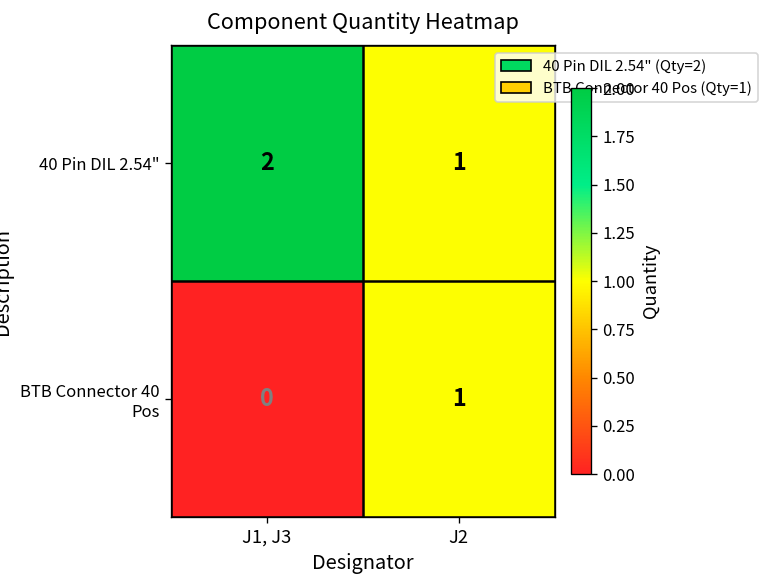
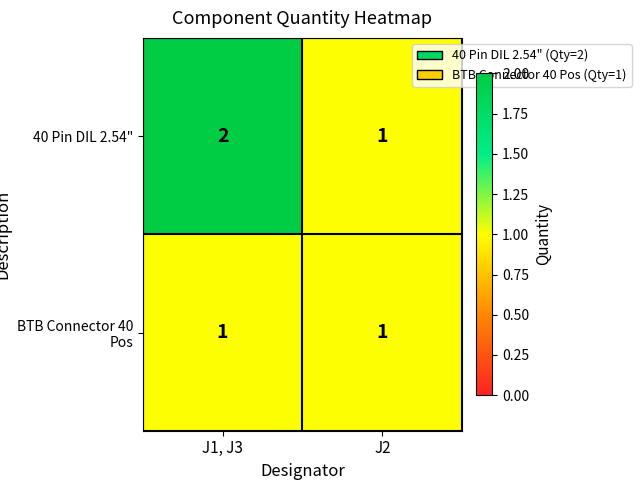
BTB Connector 40 Pos, J1, J3: 0 -> 1
